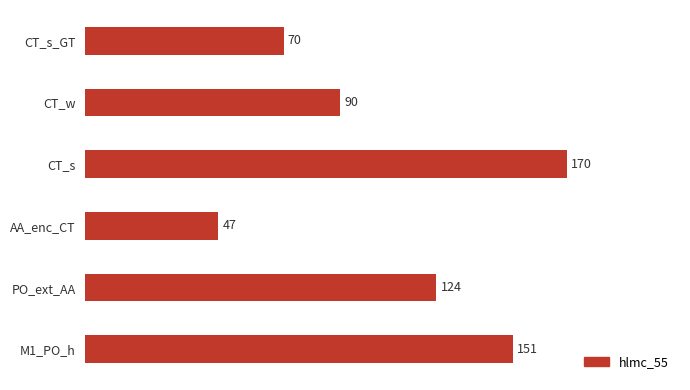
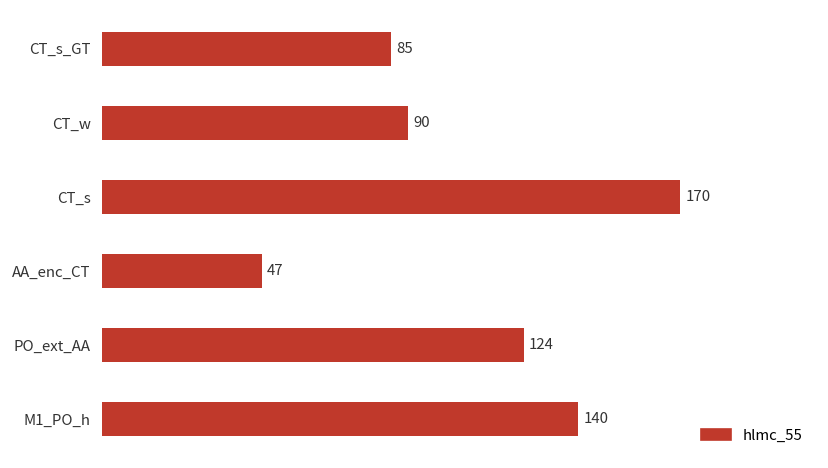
CT_s_GT: 70 -> 85
M1_PO_h: 151 -> 140
